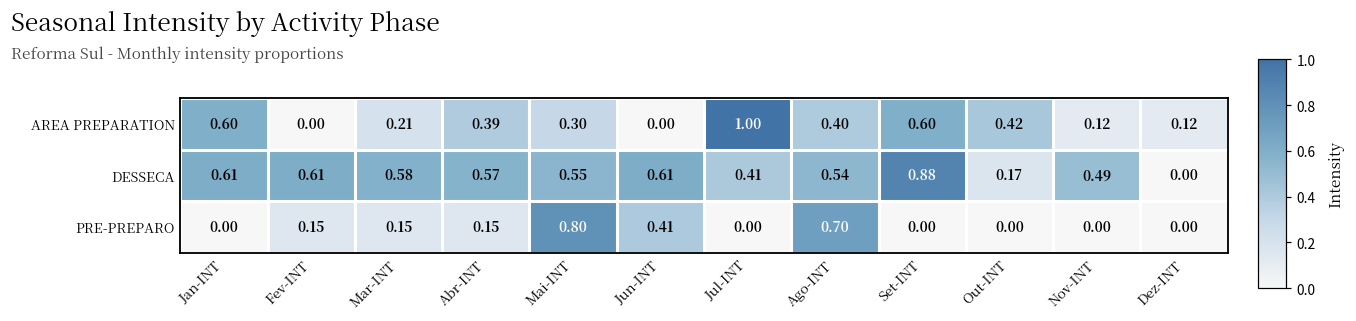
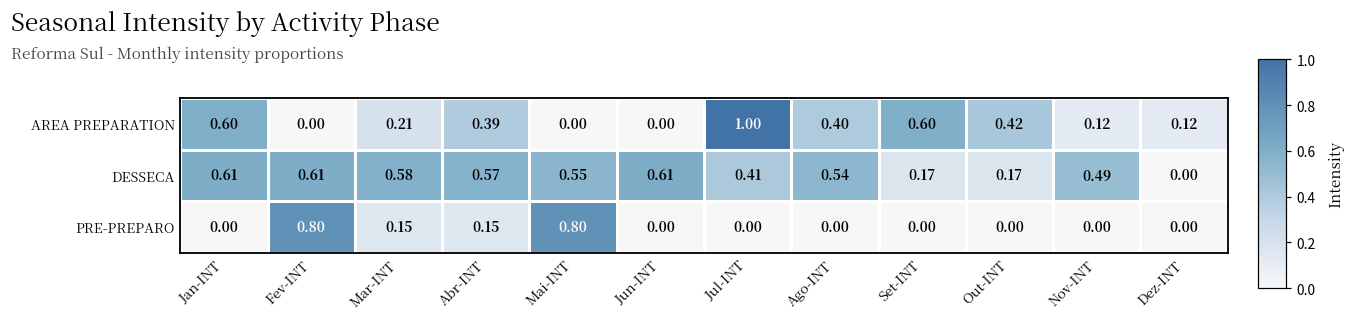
AREA PREPARATION, Mai-INT: 0.30 -> 0.00
DESSECA, Set-INT: 0.88 -> 0.17
PRE-PREPARO, Fev-INT: 0.15 -> 0.80
PRE-PREPARO, Jun-INT: 0.41 -> 0.00
PRE-PREPARO, Ago-INT: 0.70 -> 0.00
